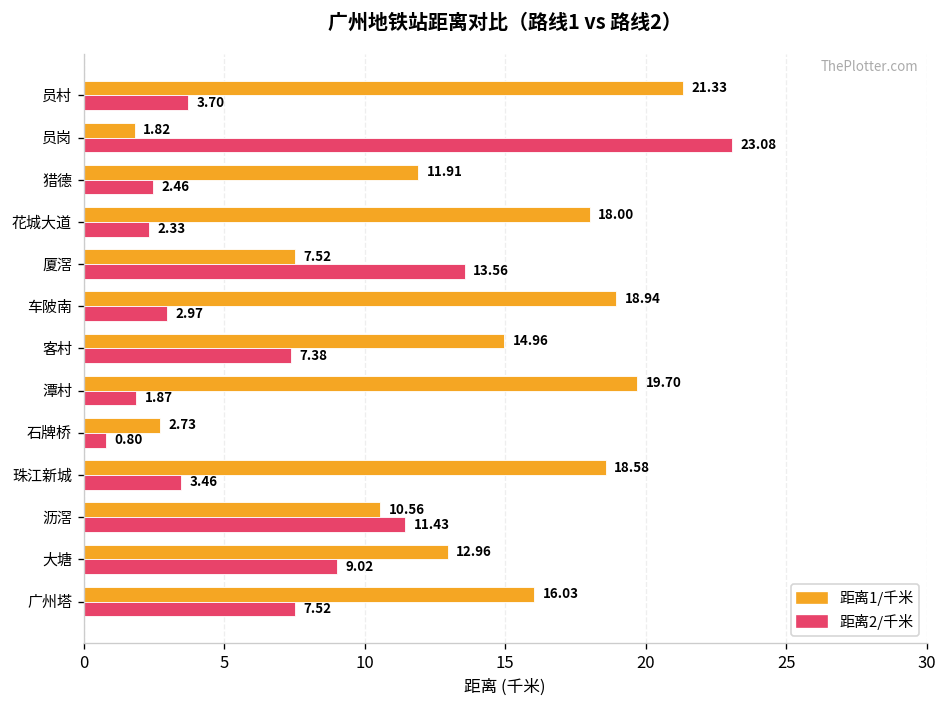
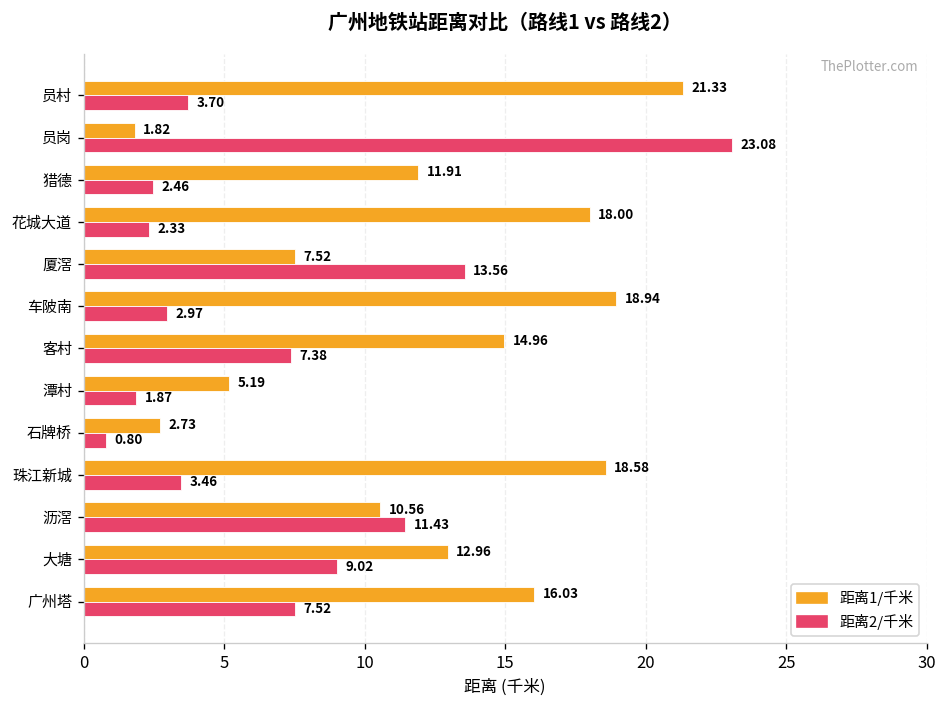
距离1/千米, 潭村: 19.70 -> 5.19
